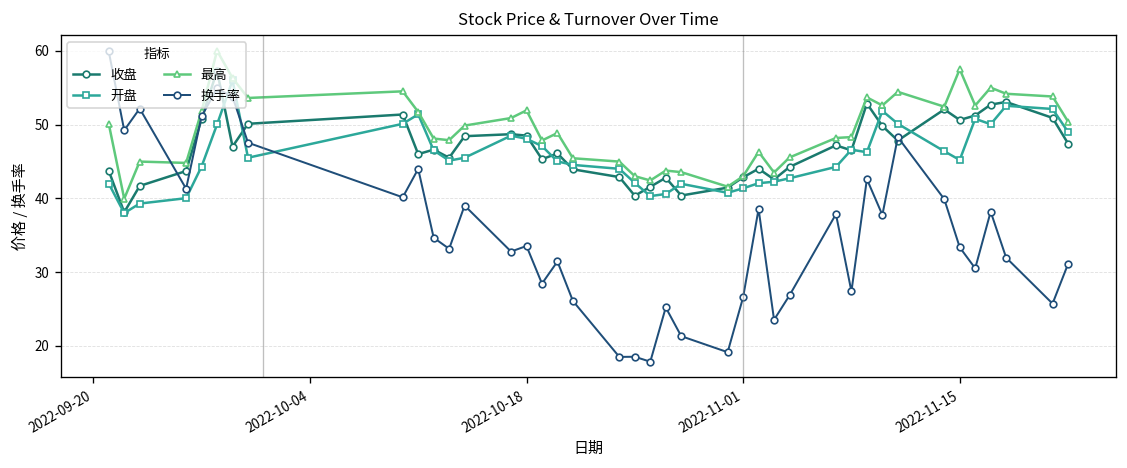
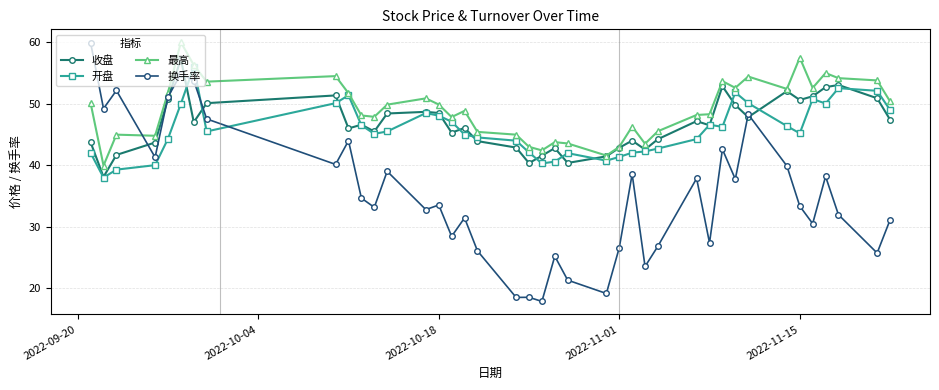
最高, 2022-10-18: 52 -> 50
